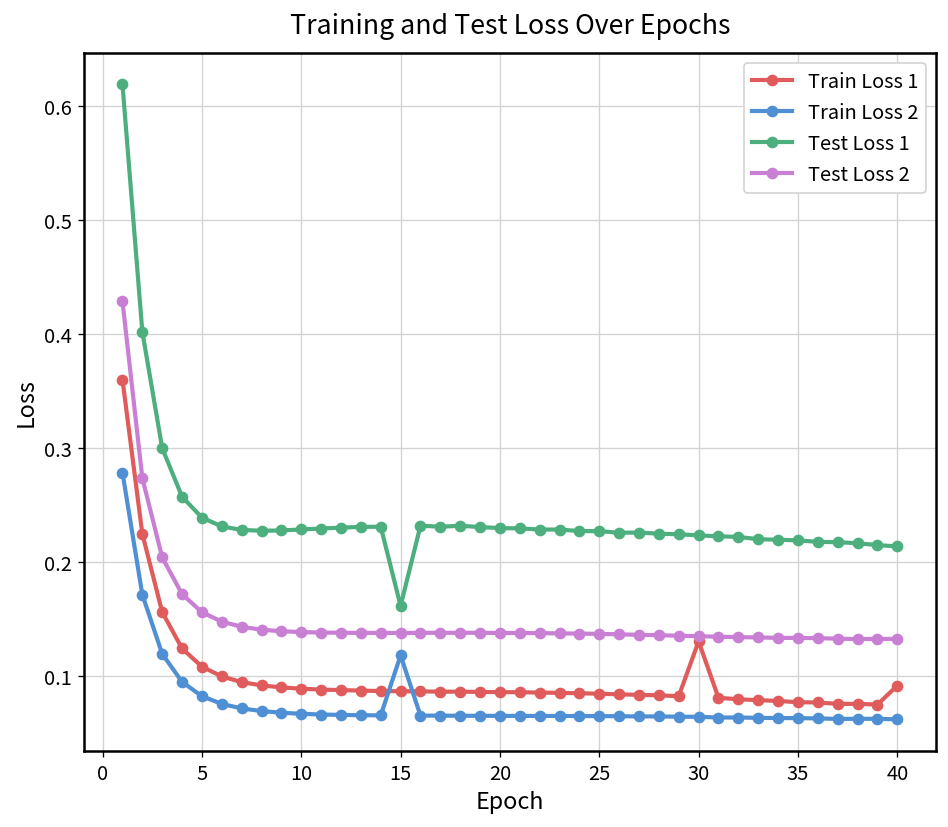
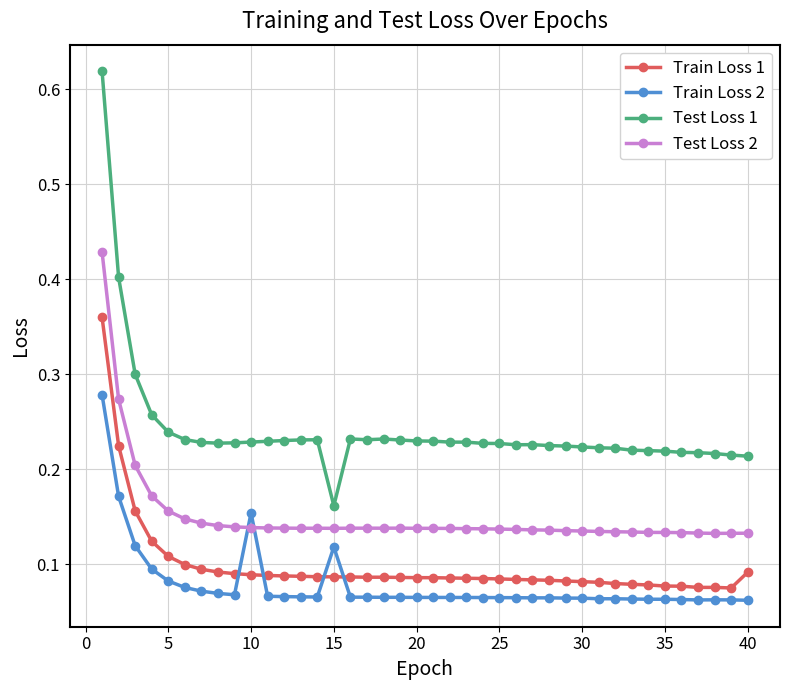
Train Loss 2, 10: 0.07 -> 0.15
Train Loss 1, 30: 0.13 -> 0.08
